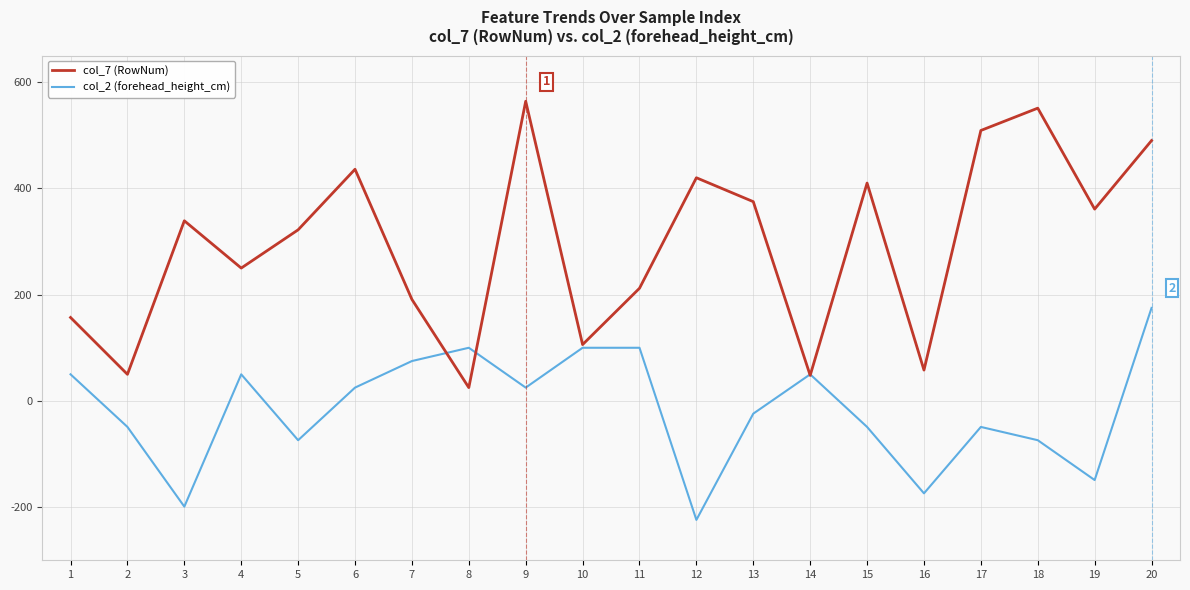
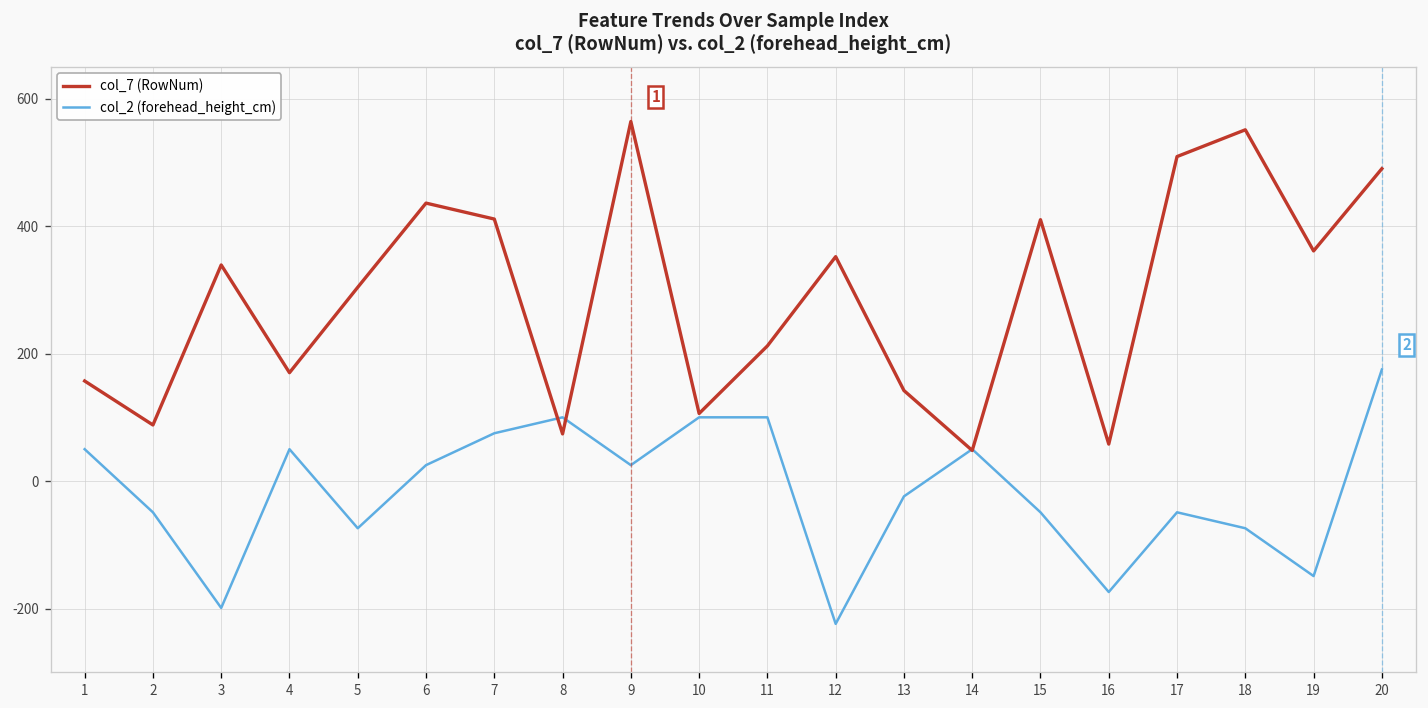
col_7 (RowNum), 2: 50 -> 90
col_7 (RowNum), 4: 250 -> 170
col_7 (RowNum), 5: 320 -> 300
col_7 (RowNum), 7: 190 -> 410
col_7 (RowNum), 8: 30 -> 70
col_7 (RowNum), 12: 420 -> 350
col_7 (RowNum), 13: 380 -> 140
